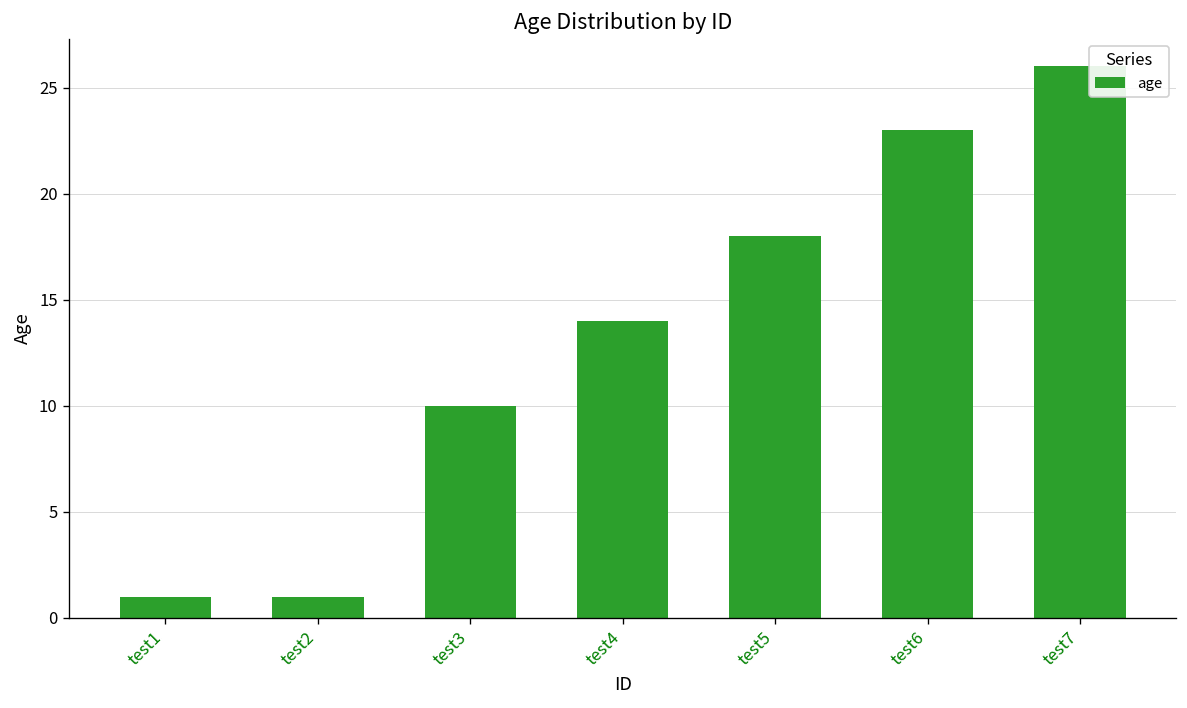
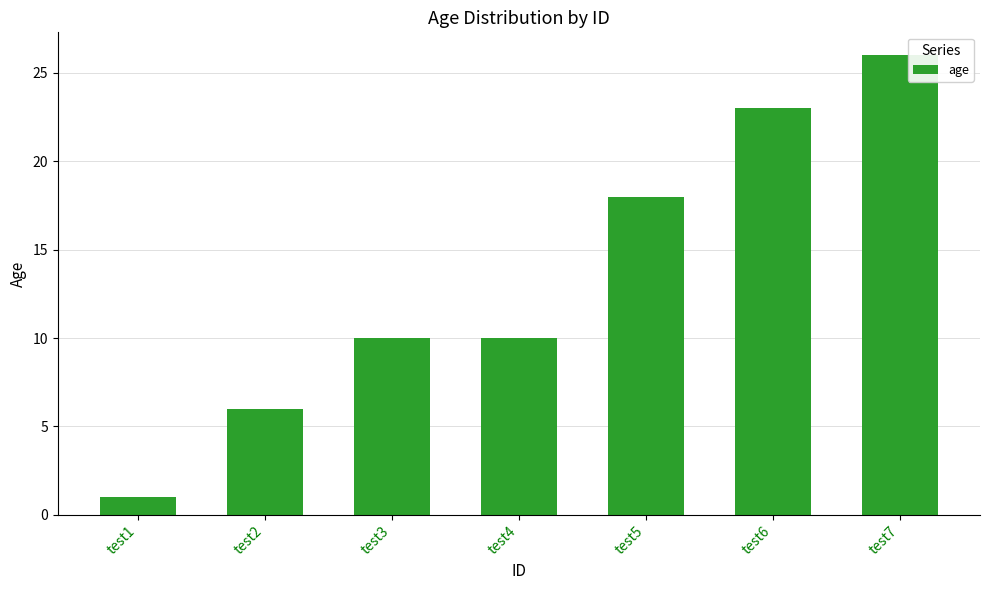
test2: 1 -> 6
test4: 14 -> 10
